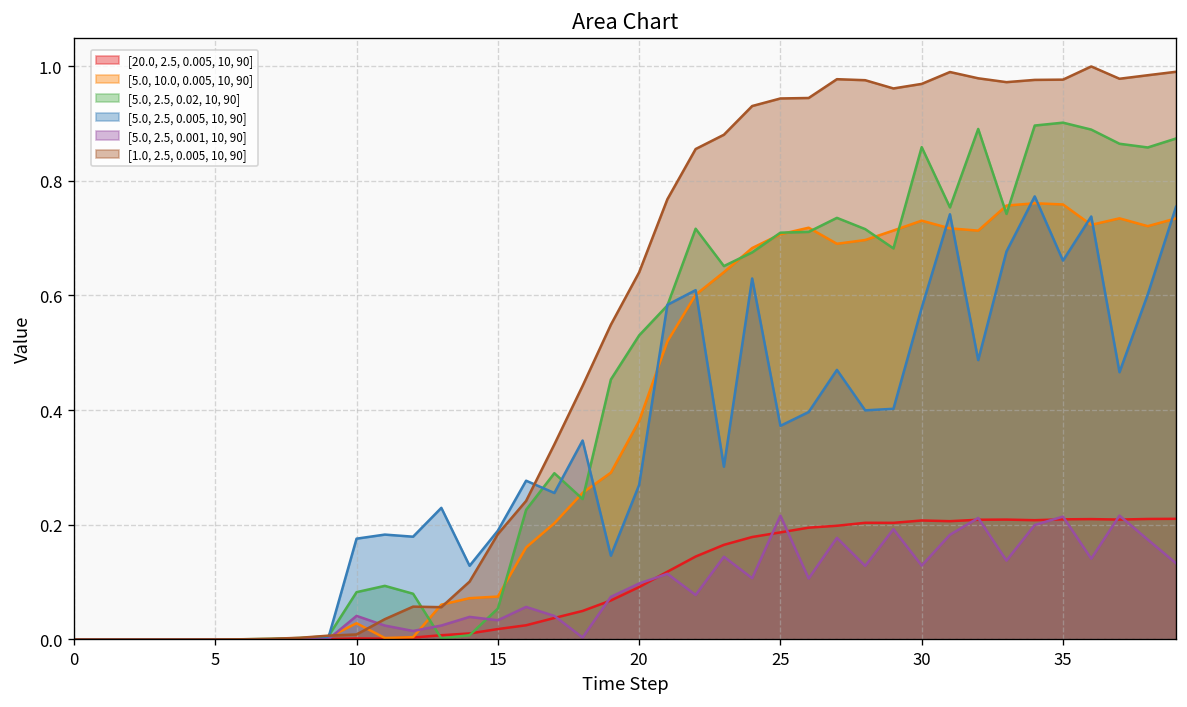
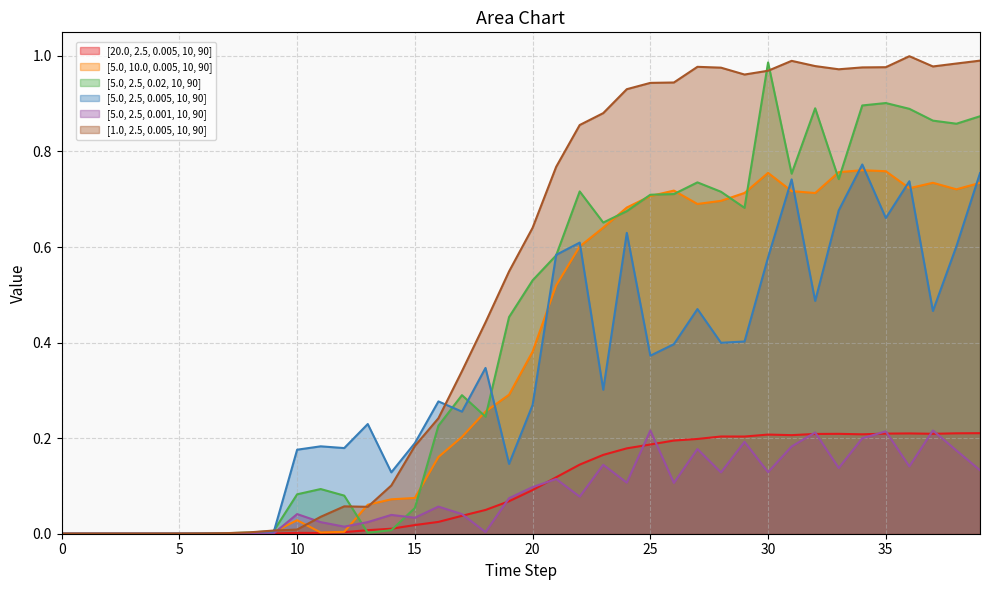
[5.0, 10.0, 0.005, 10, 90], 30: 0.73 -> 0.76
[5.0, 2.5, 0.02, 10, 90], 30: 0.86 -> 0.99
